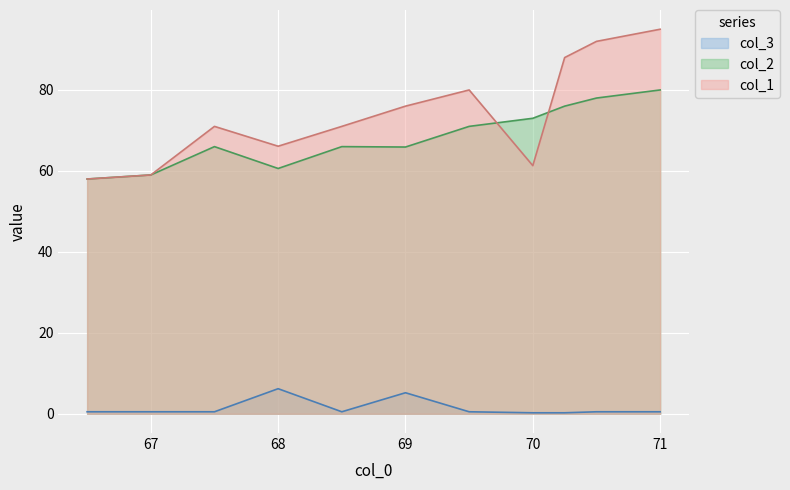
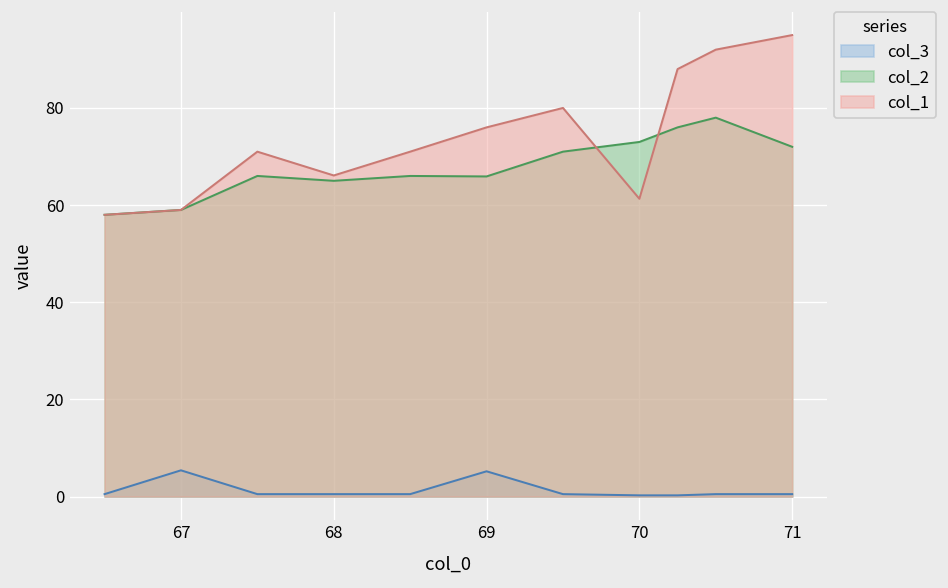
col_3, 67: 1 -> 5
col_3, 68: 6 -> 1
col_2, 68: 61 -> 65
col_2, 71: 80 -> 72
